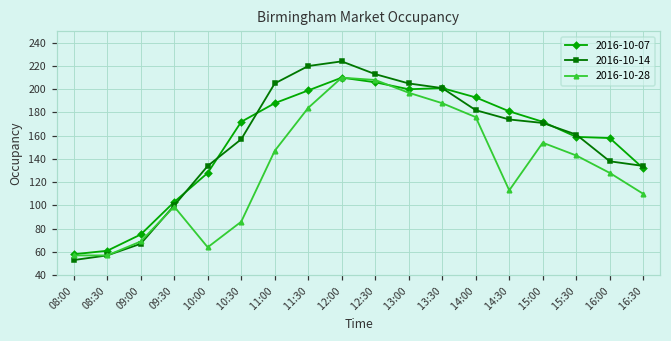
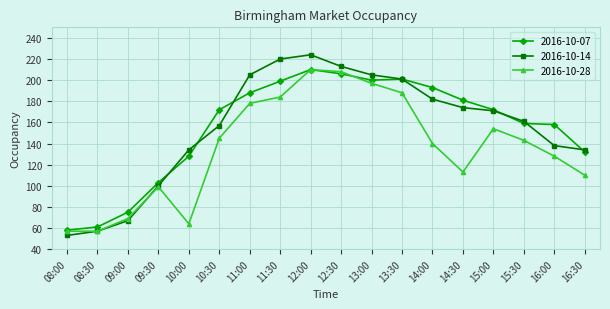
2016-10-28, 10:30: 86 -> 145
2016-10-28, 11:00: 147 -> 178
2016-10-28, 14:00: 176 -> 140
